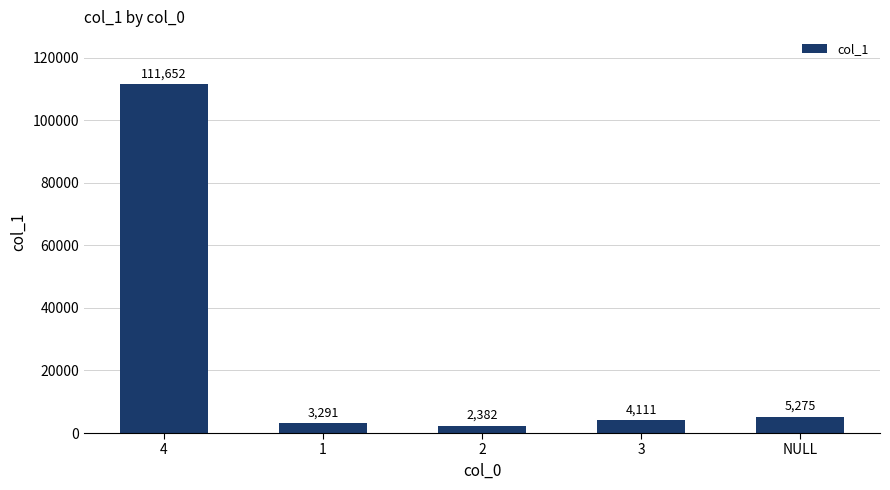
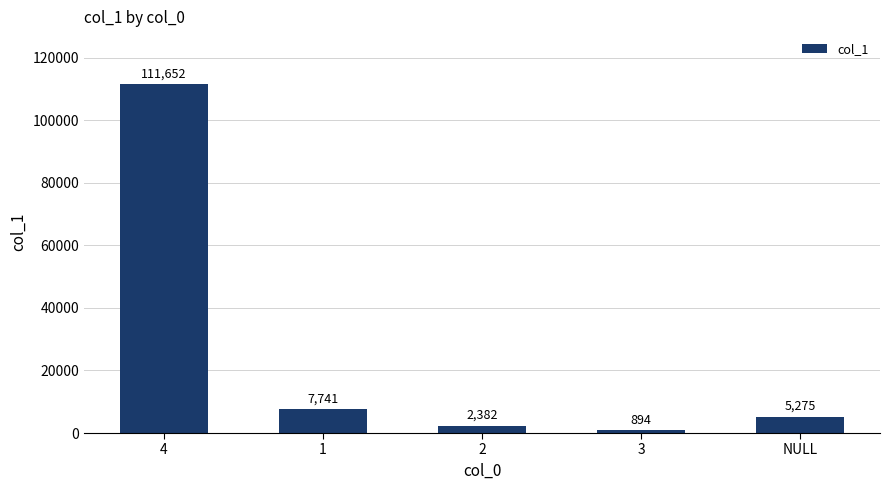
1: 3,291 -> 7,741
3: 4,111 -> 894
